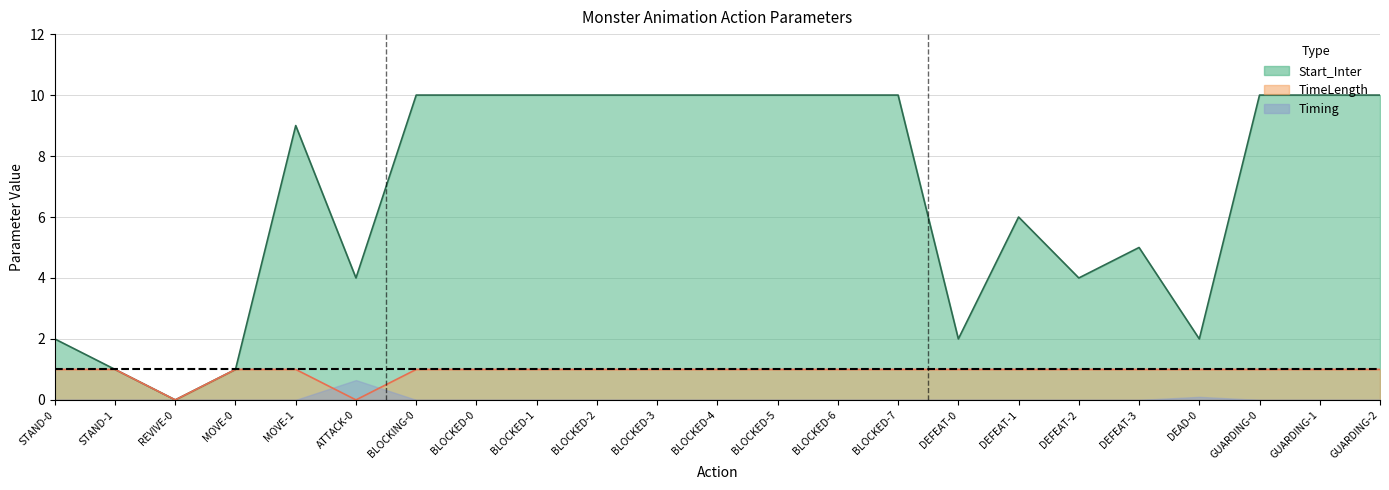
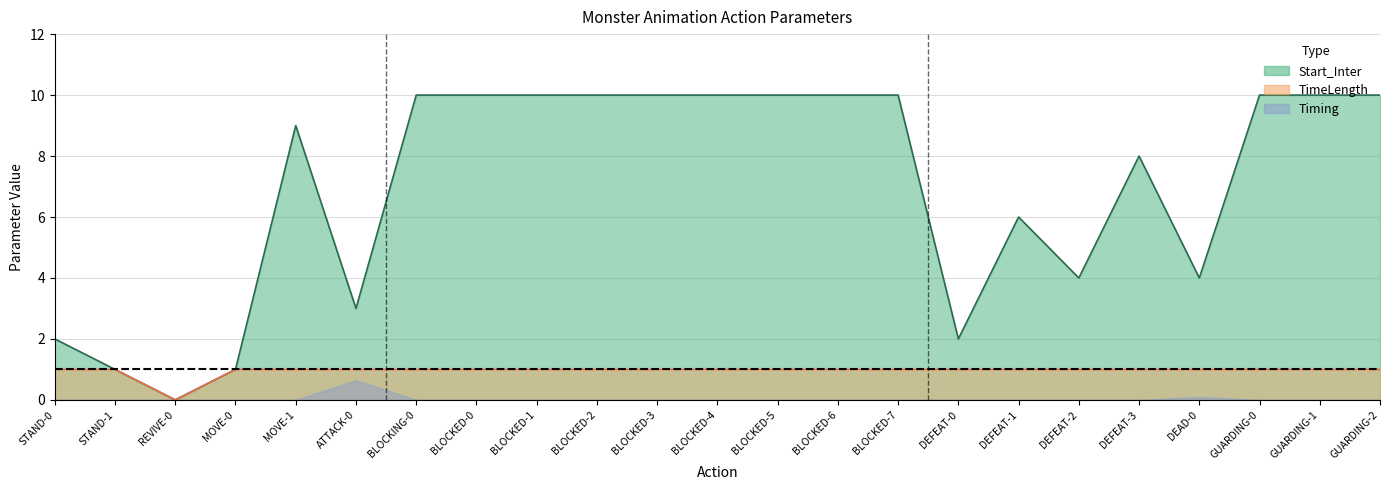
Start_Inter, ATTACK-0: 4 -> 3
TimeLength, ATTACK-0: 0 -> 1
Start_Inter, DEFEAT-3: 5 -> 8
Start_Inter, DEAD-0: 2 -> 4
